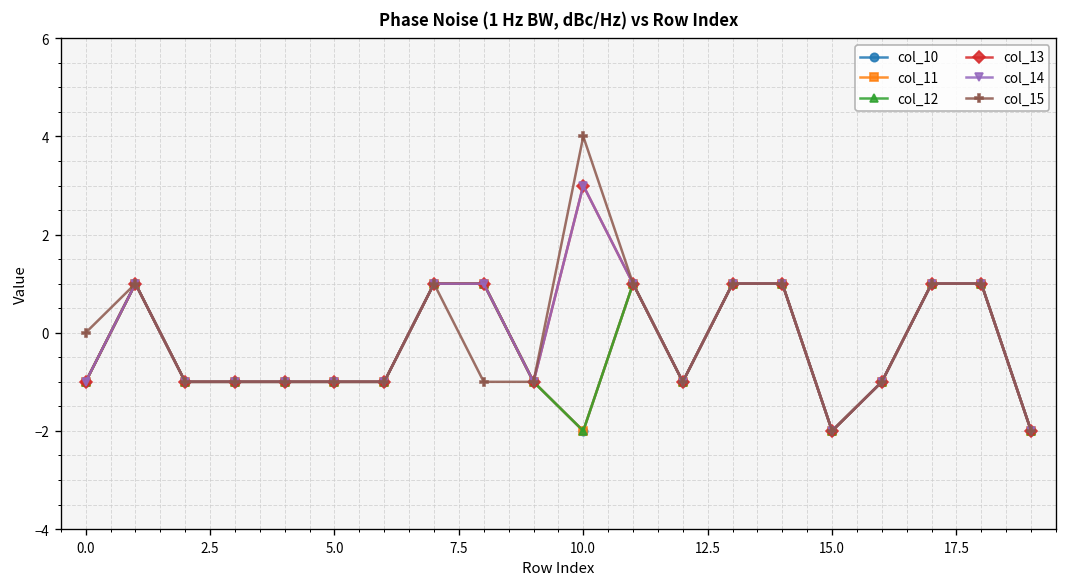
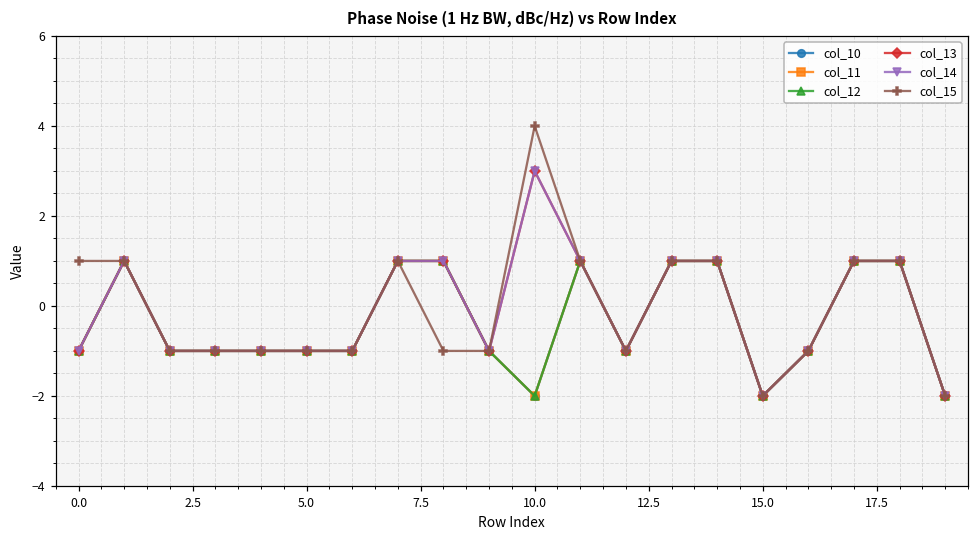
col_15, 0.0: 0 -> 1
